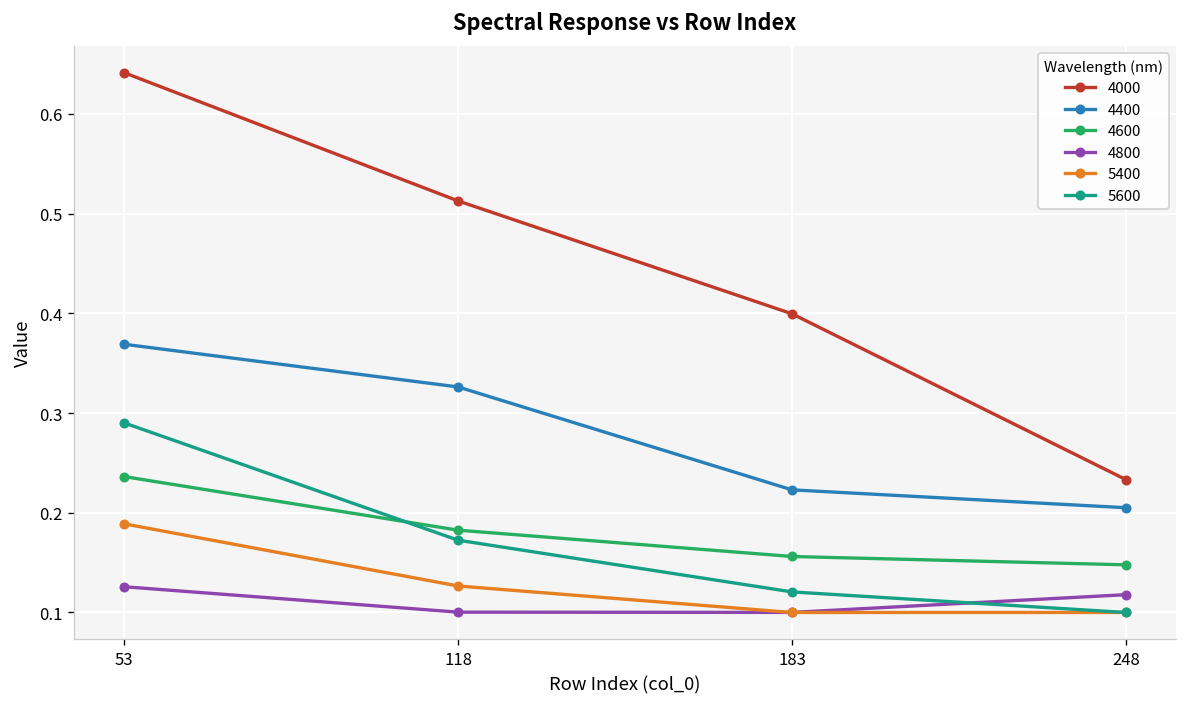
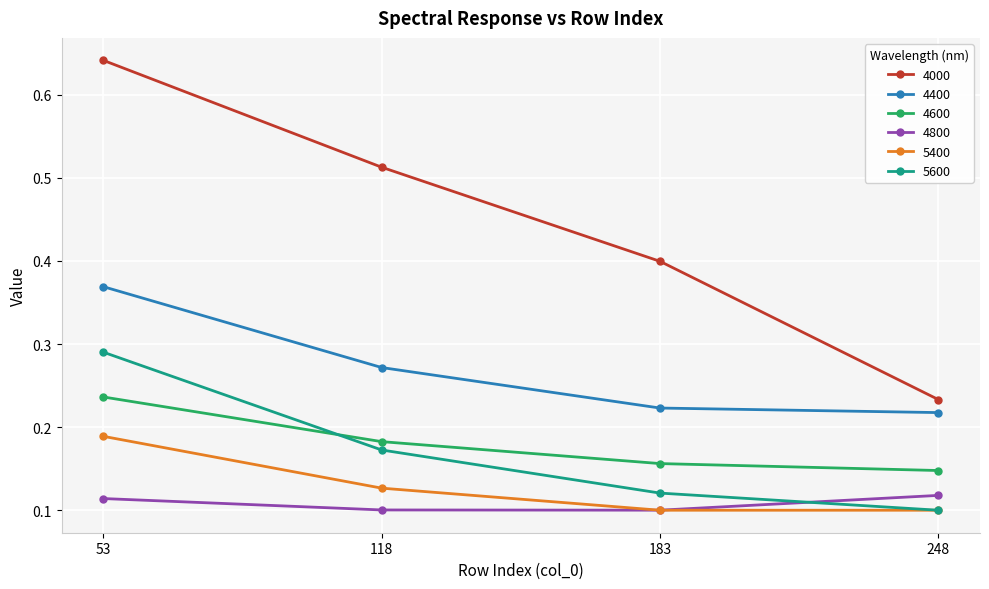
4800, 53: 0.13 -> 0.11
4400, 118: 0.33 -> 0.27
4400, 248: 0.21 -> 0.22
